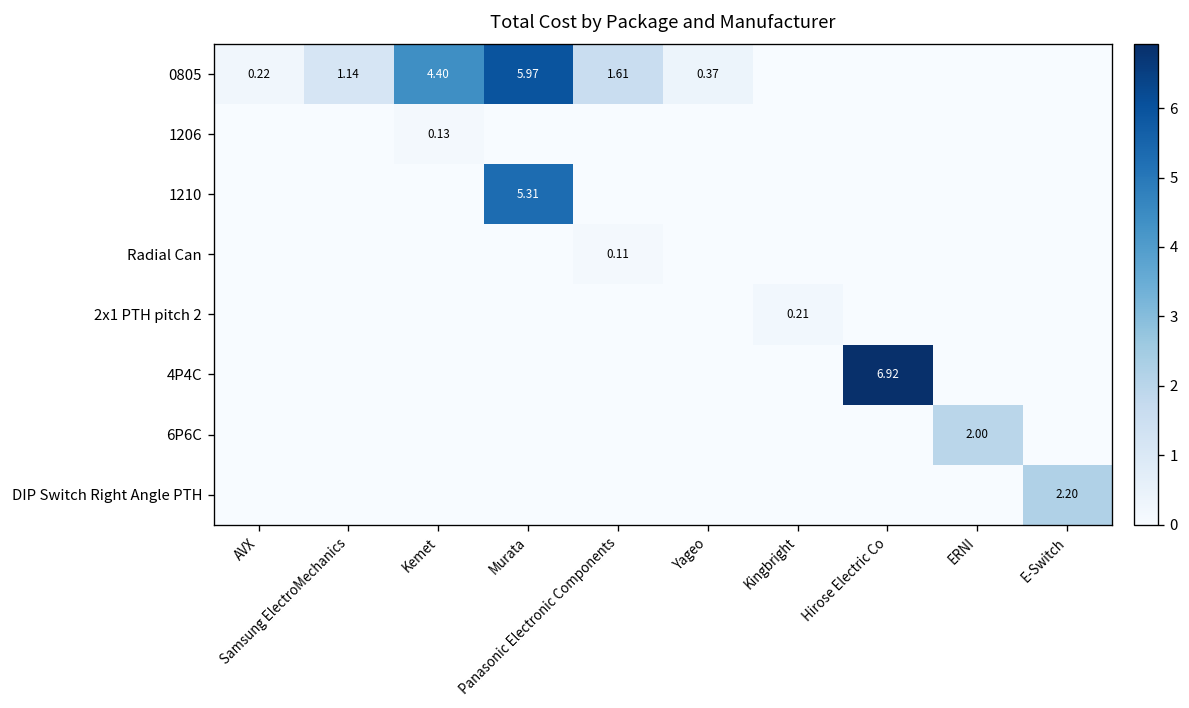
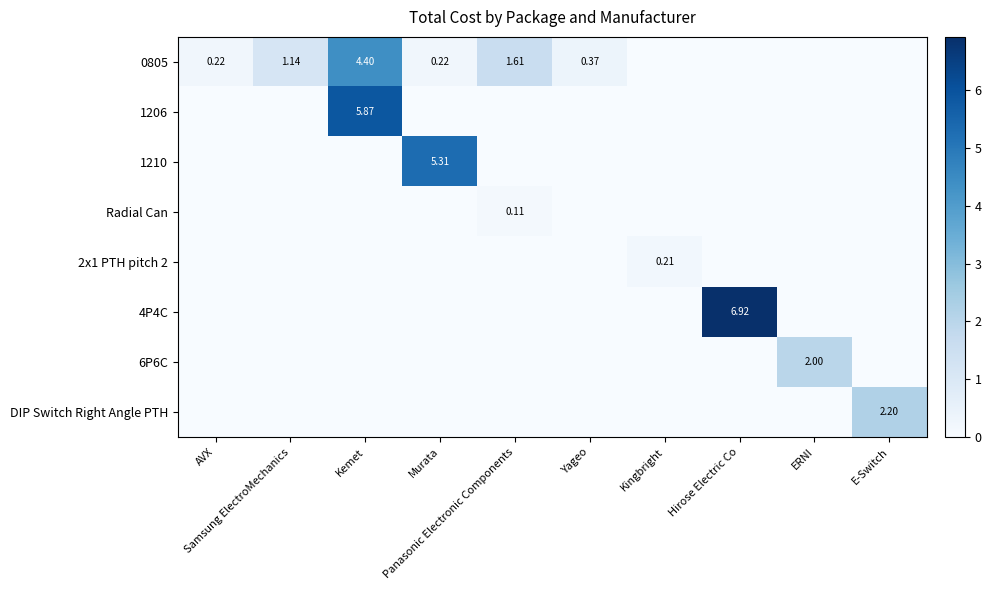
0805, Murata: 5.97 -> 0.22
1206, Kemet: 0.13 -> 5.87
